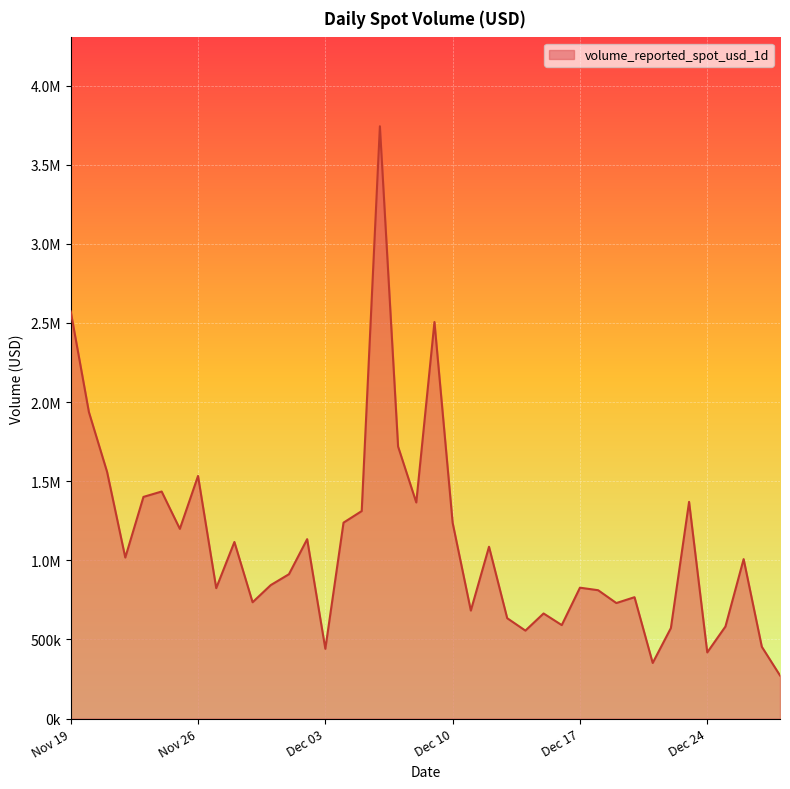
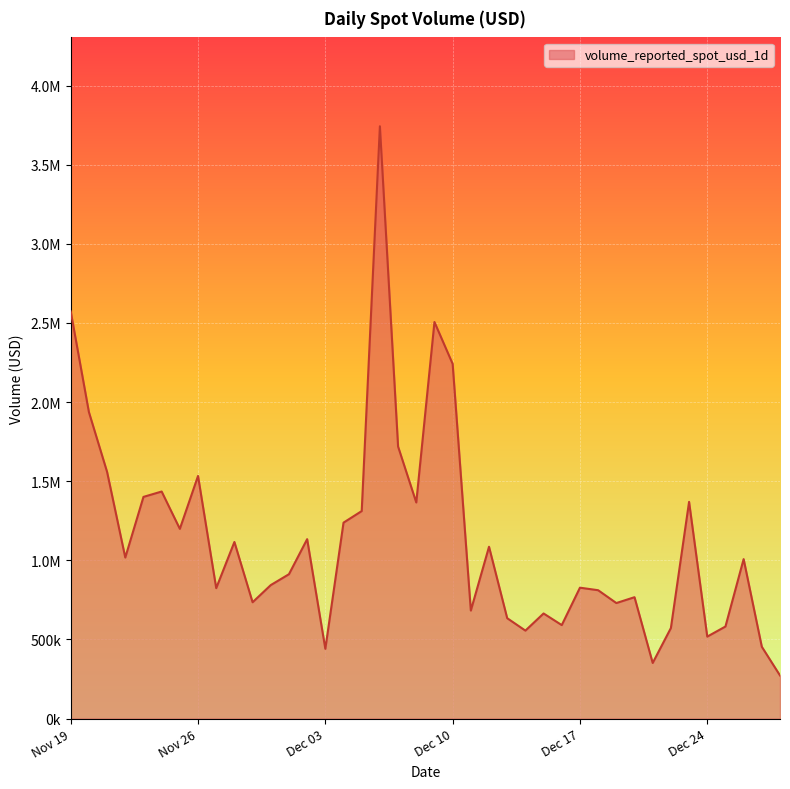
Dec 10: 1240000 -> 2240000
Dec 24: 420000 -> 520000
